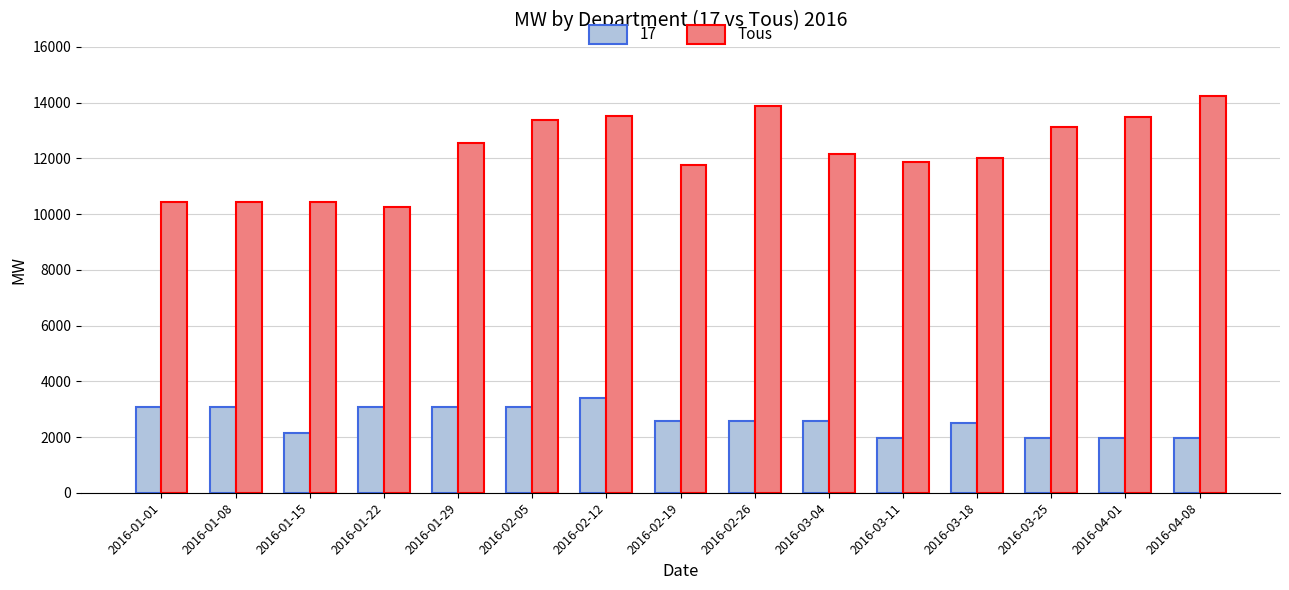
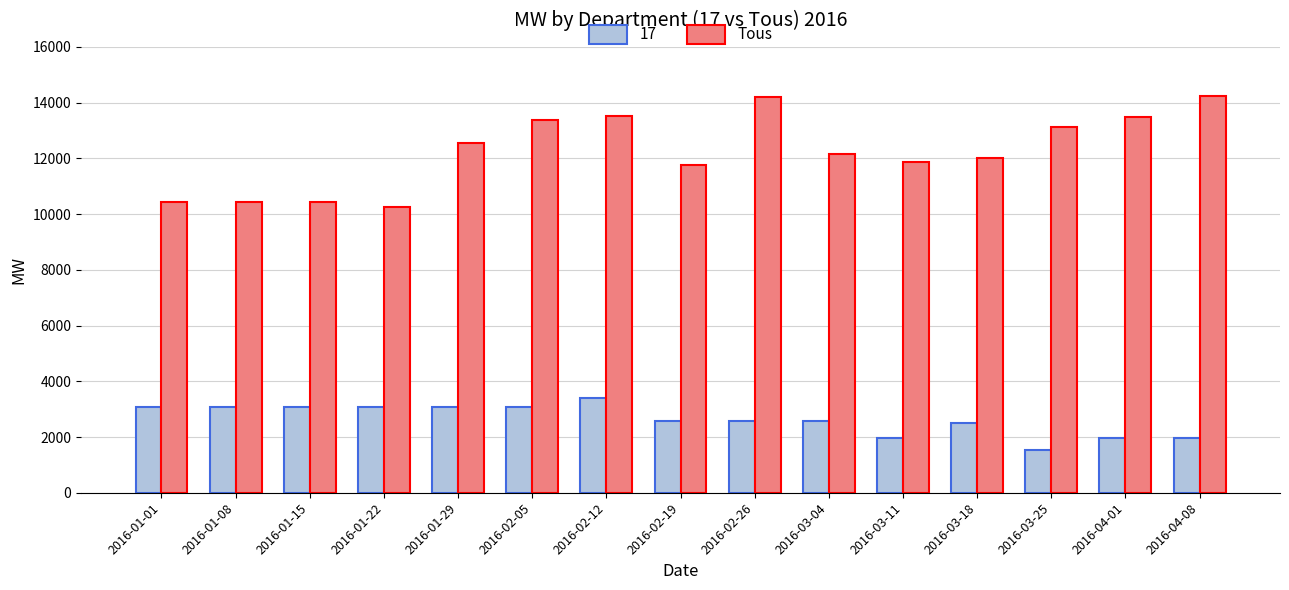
17, 2016-01-15: 2200 -> 3100
Tous, 2016-02-26: 13900 -> 14200
17, 2016-03-25: 2000 -> 1500
